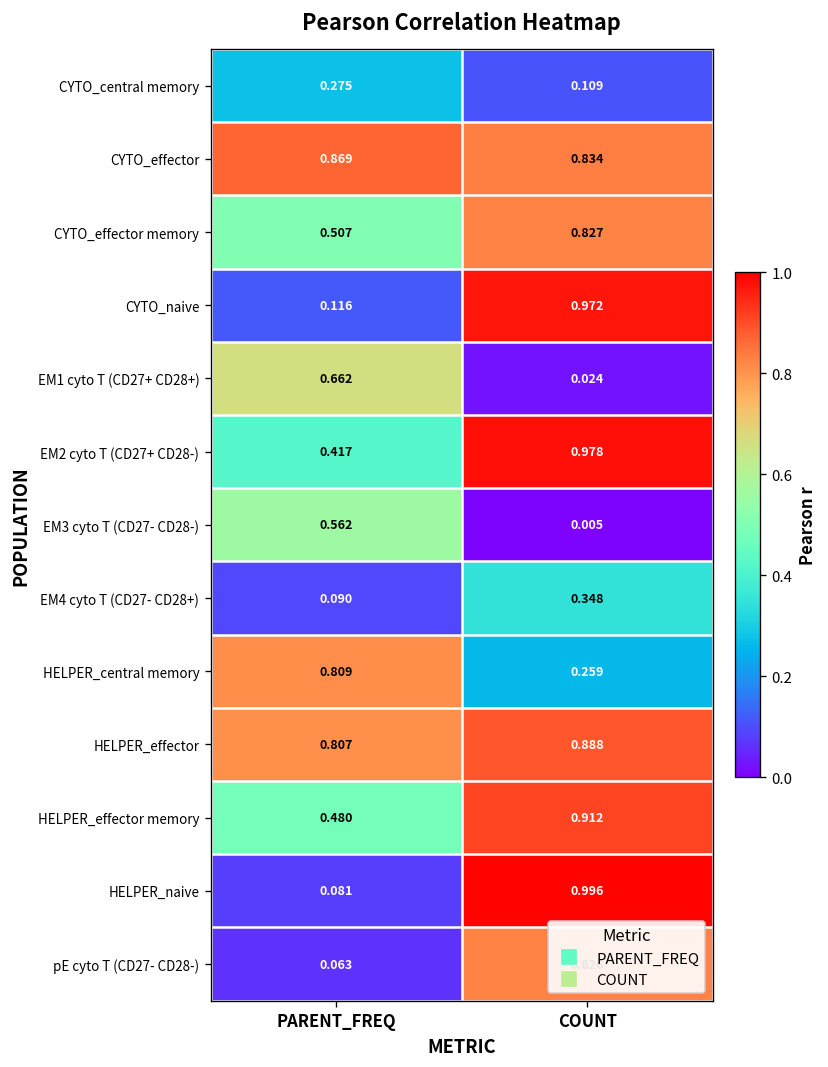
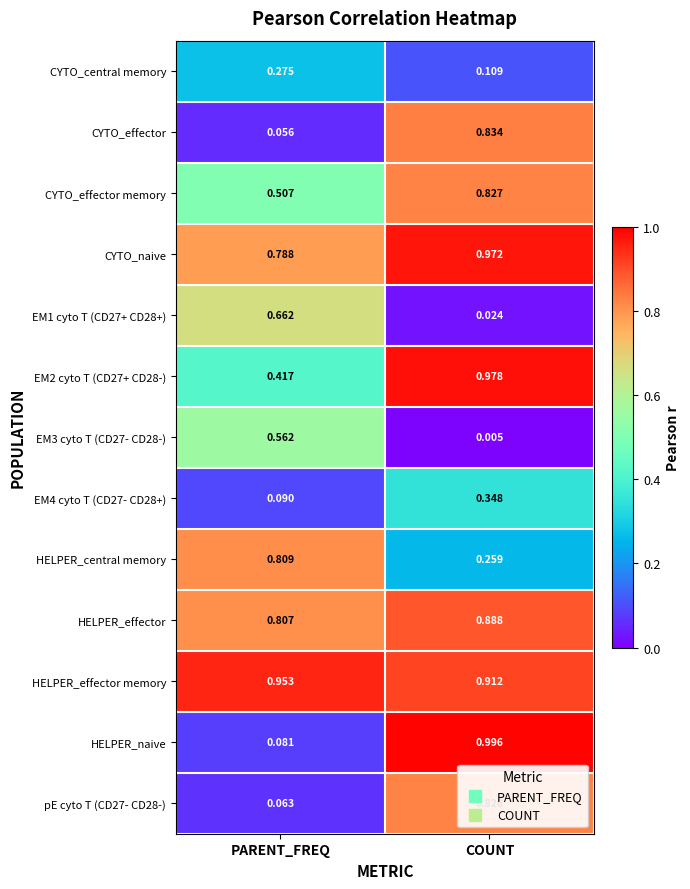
CYTO_effector, PARENT_FREQ: 0.869 -> 0.056
CYTO_naive, PARENT_FREQ: 0.116 -> 0.788
HELPER_effector memory, PARENT_FREQ: 0.480 -> 0.953
